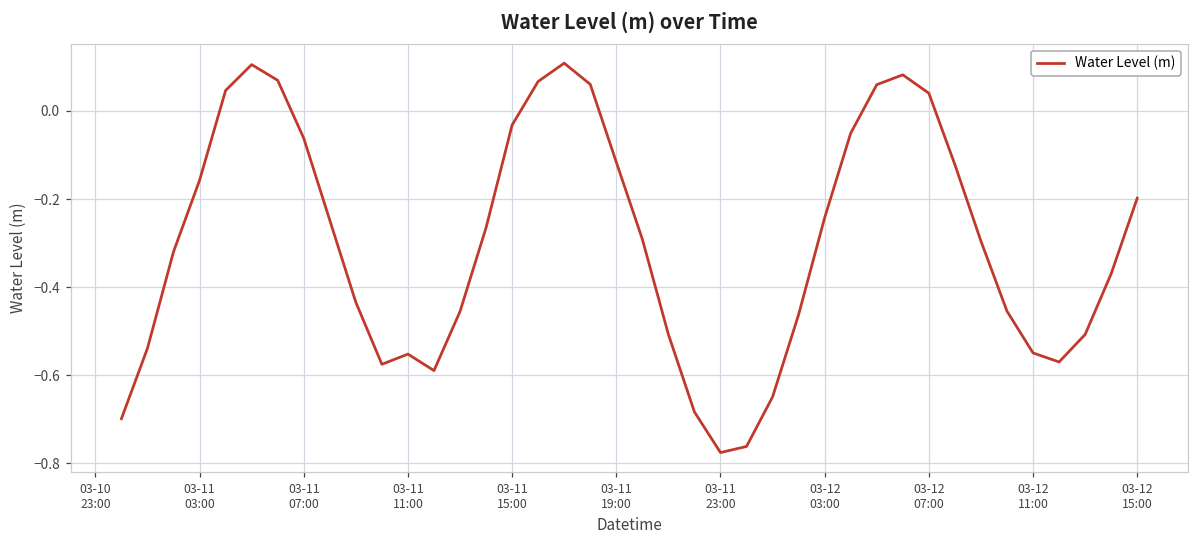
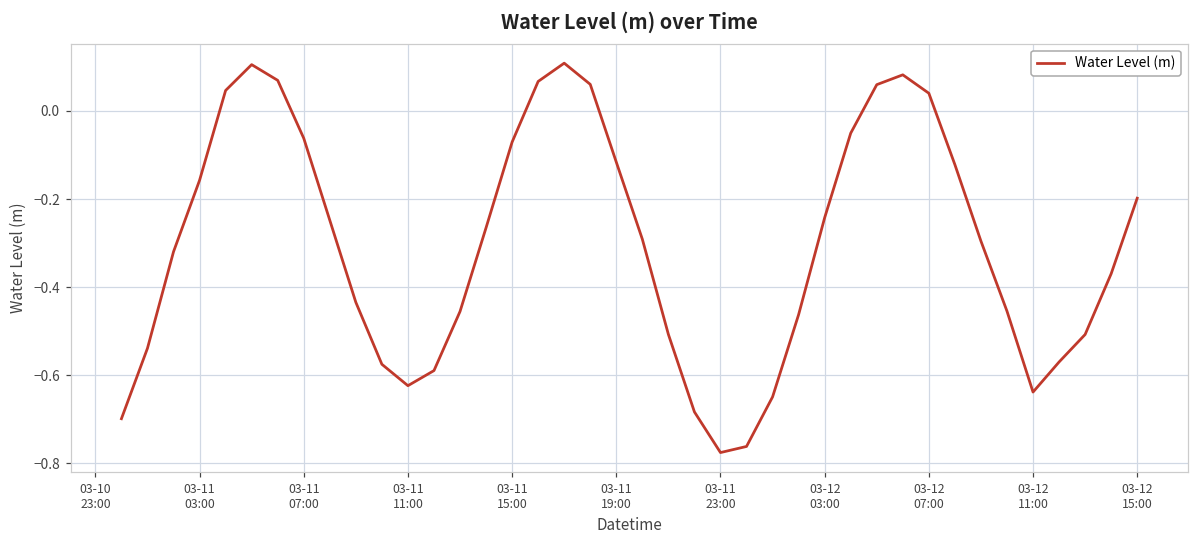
03-11 11:00: -0.55 -> -0.62
03-11 15:00: -0.03 -> -0.07
03-12 11:00: -0.55 -> -0.64
